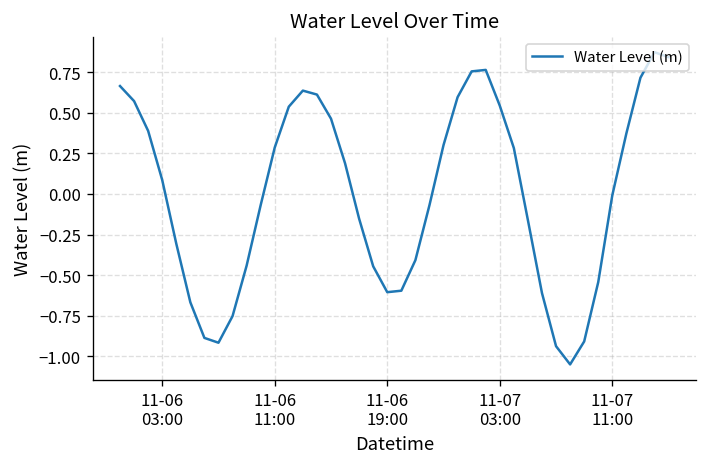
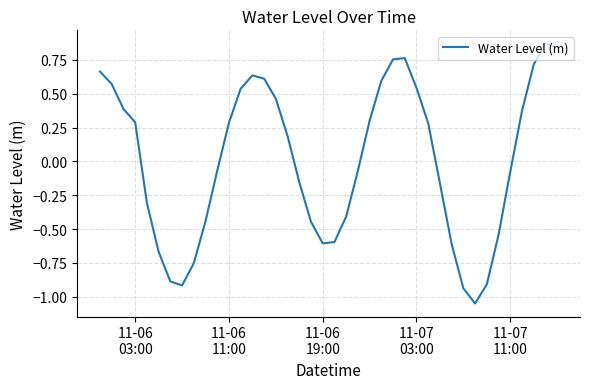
11-06 03:00: 0.09 -> 0.29
11-07 11:00: -0.01 -> -0.08
